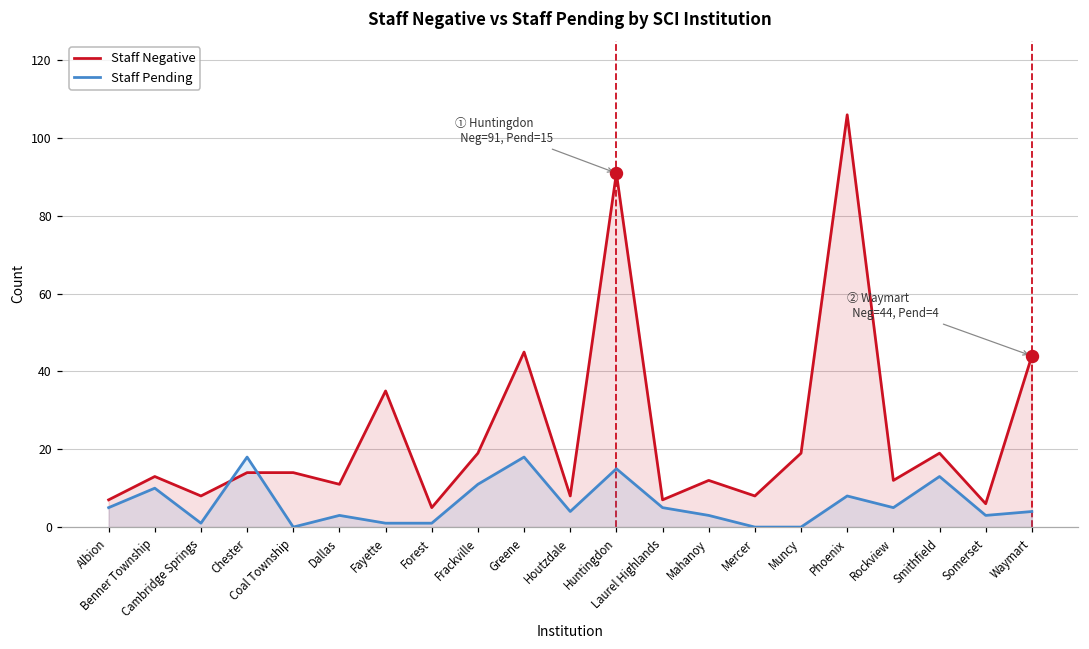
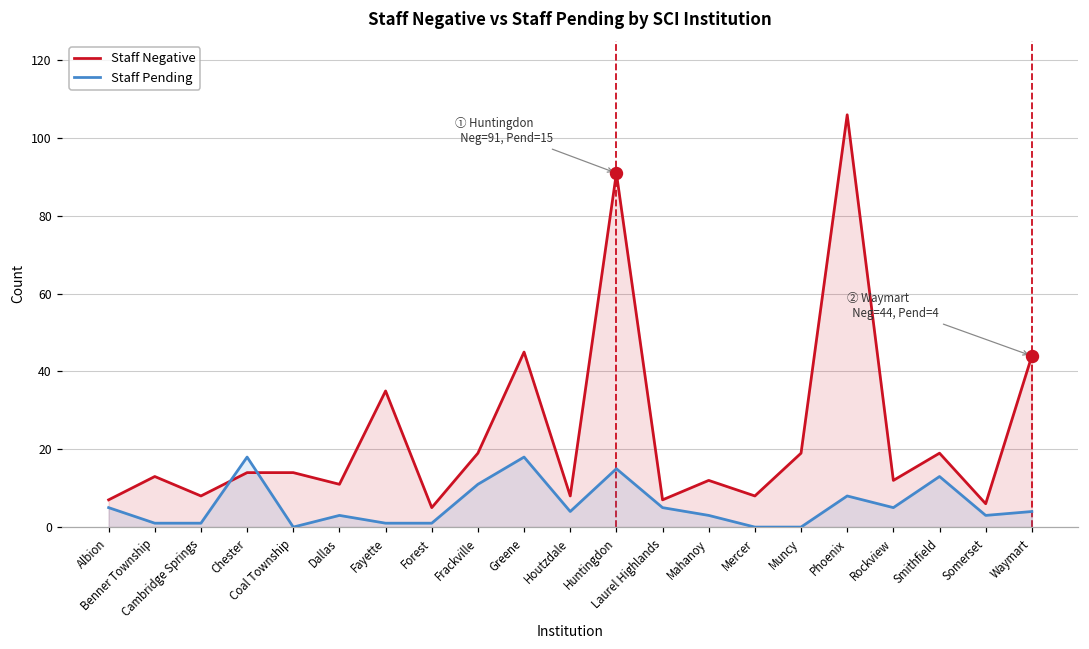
Staff Pending, Benner Township: 10 -> 1
